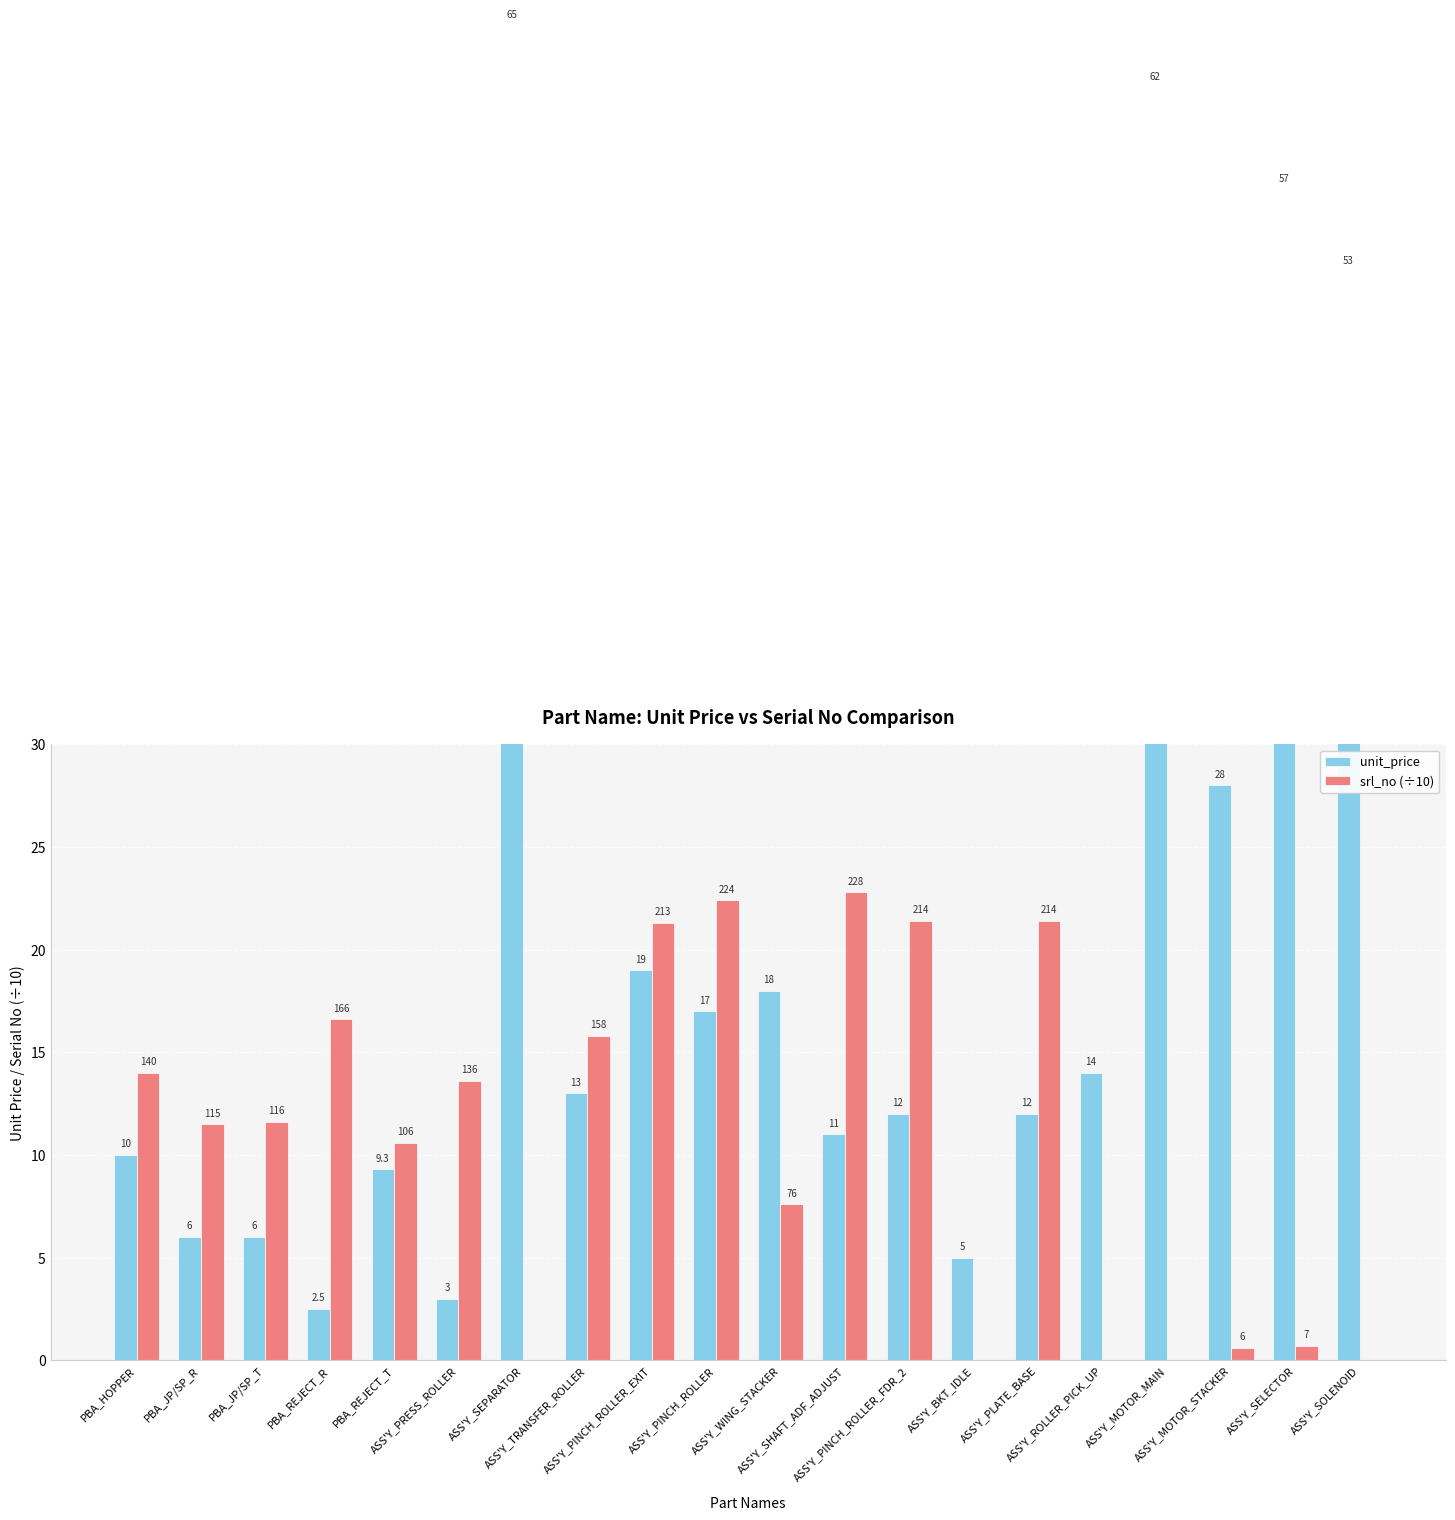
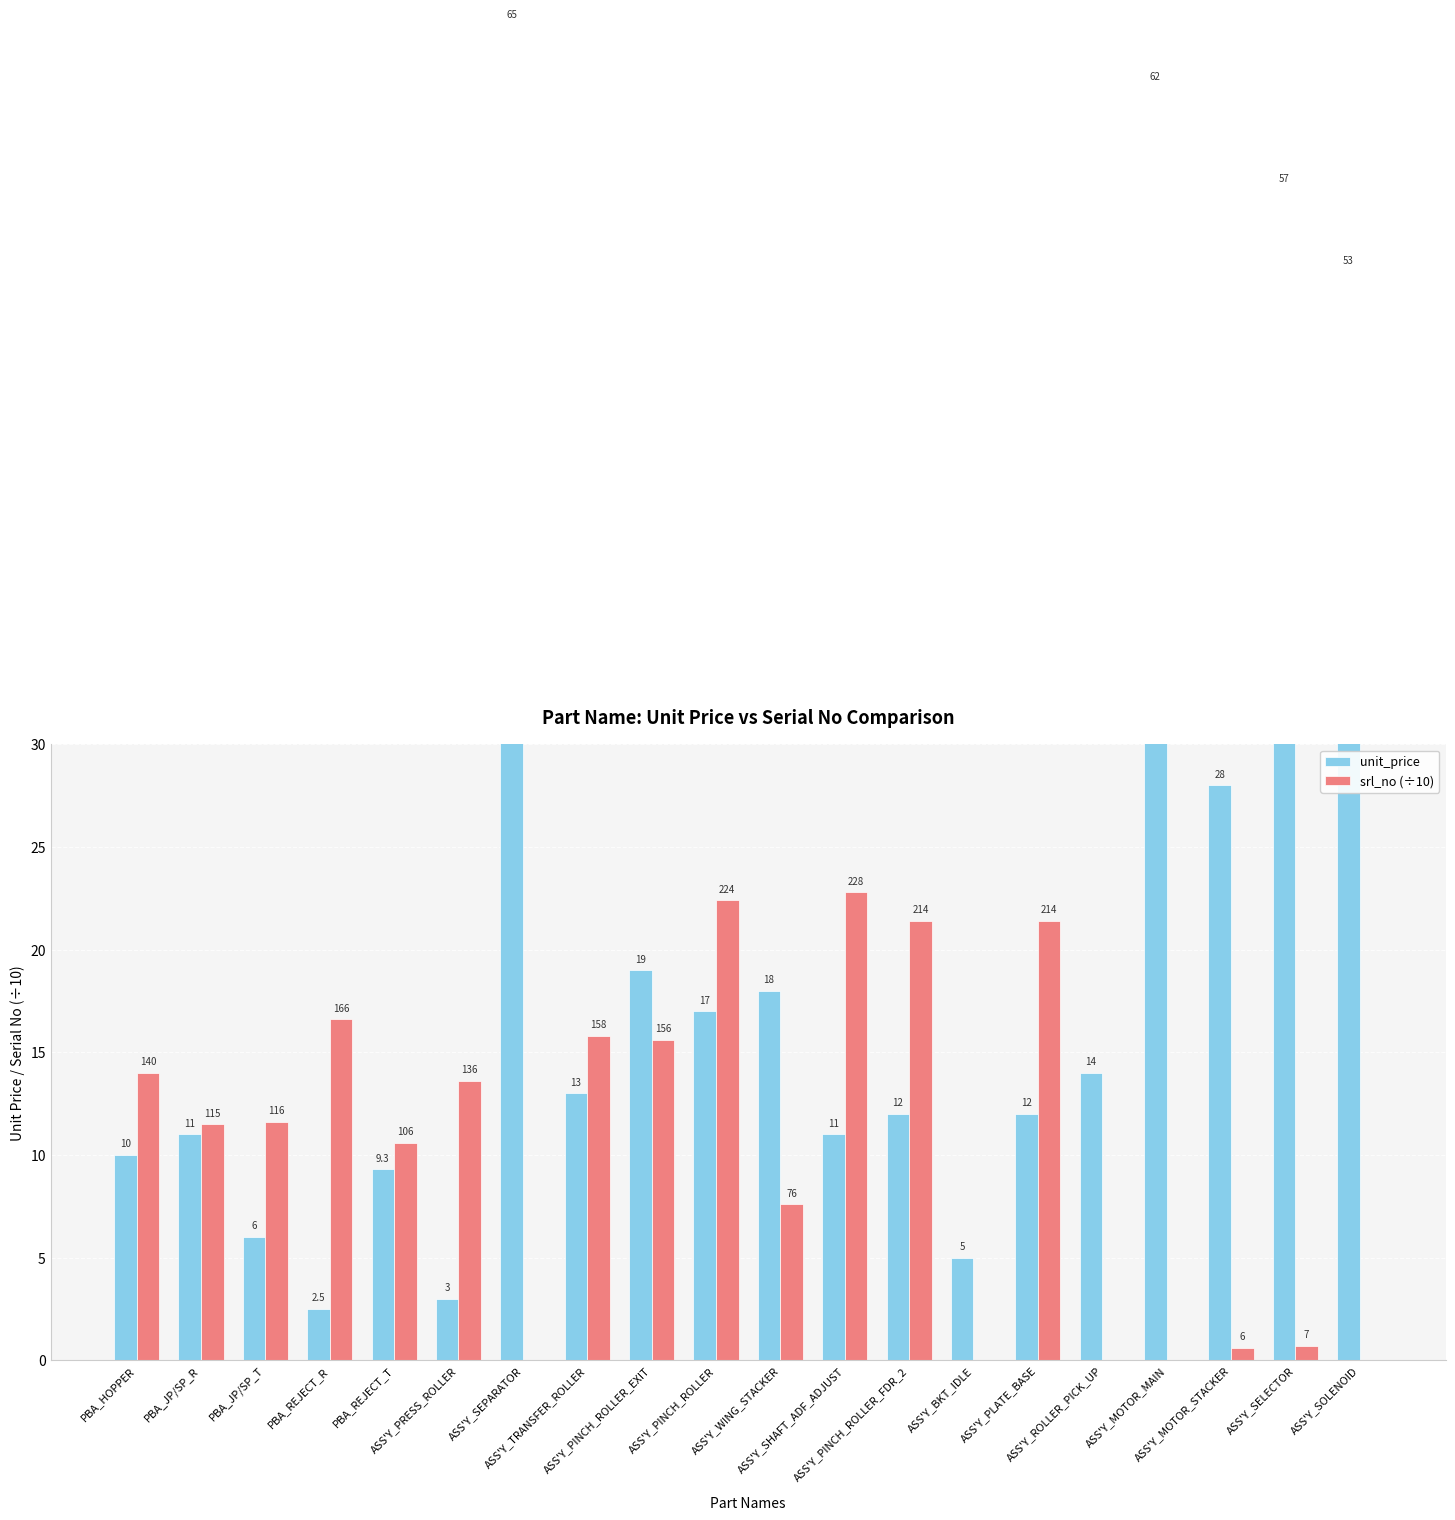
unit_price, PBA_JP/SP_R: 6 -> 11
srl_no (÷10), ASS'Y_PINCH_ROLLER_EXIT: 213 -> 156
